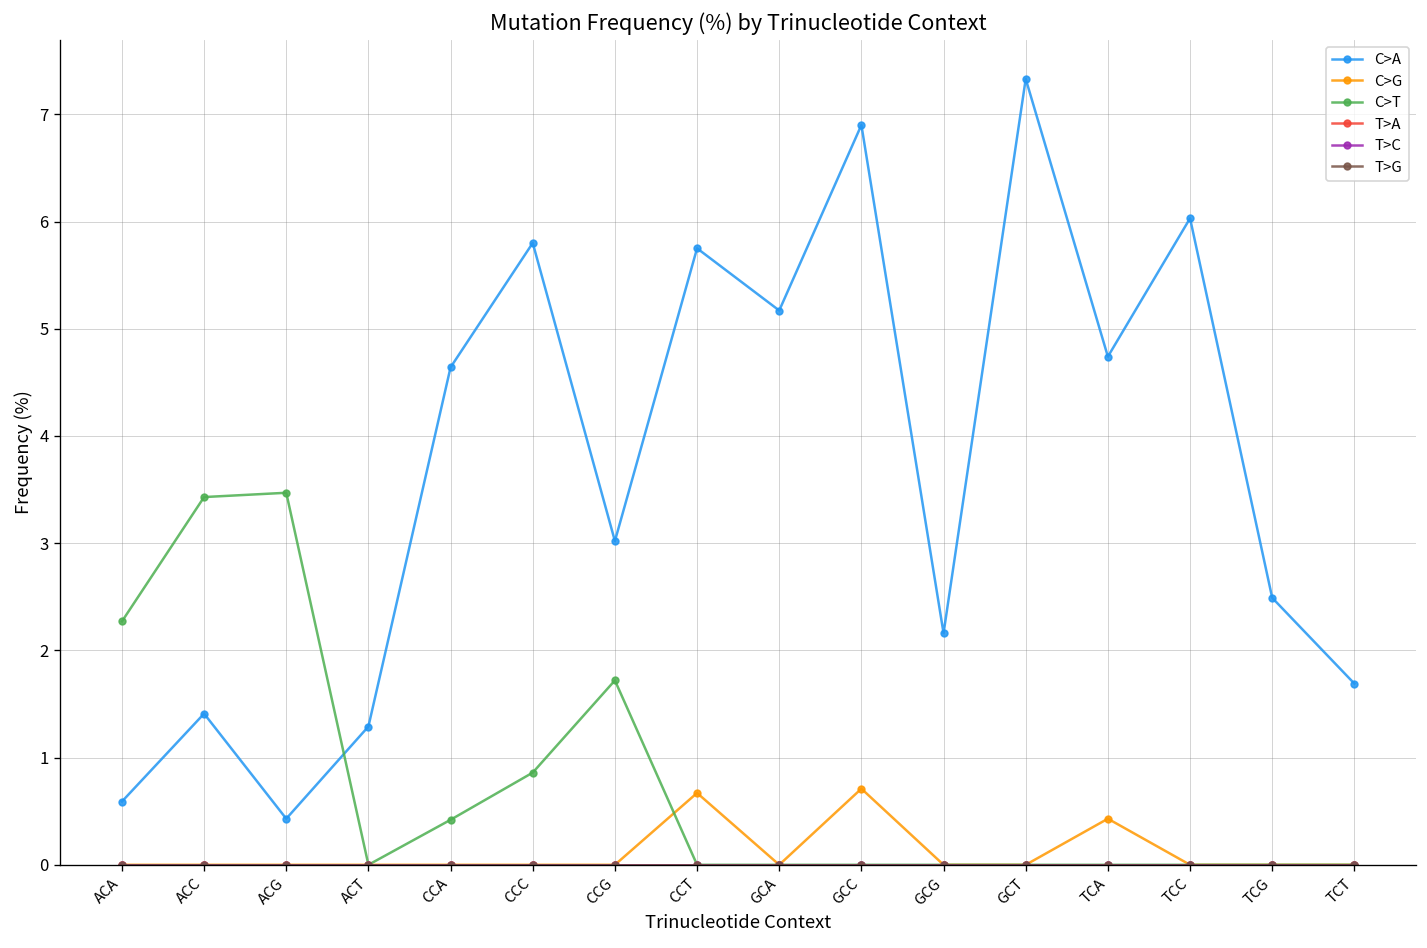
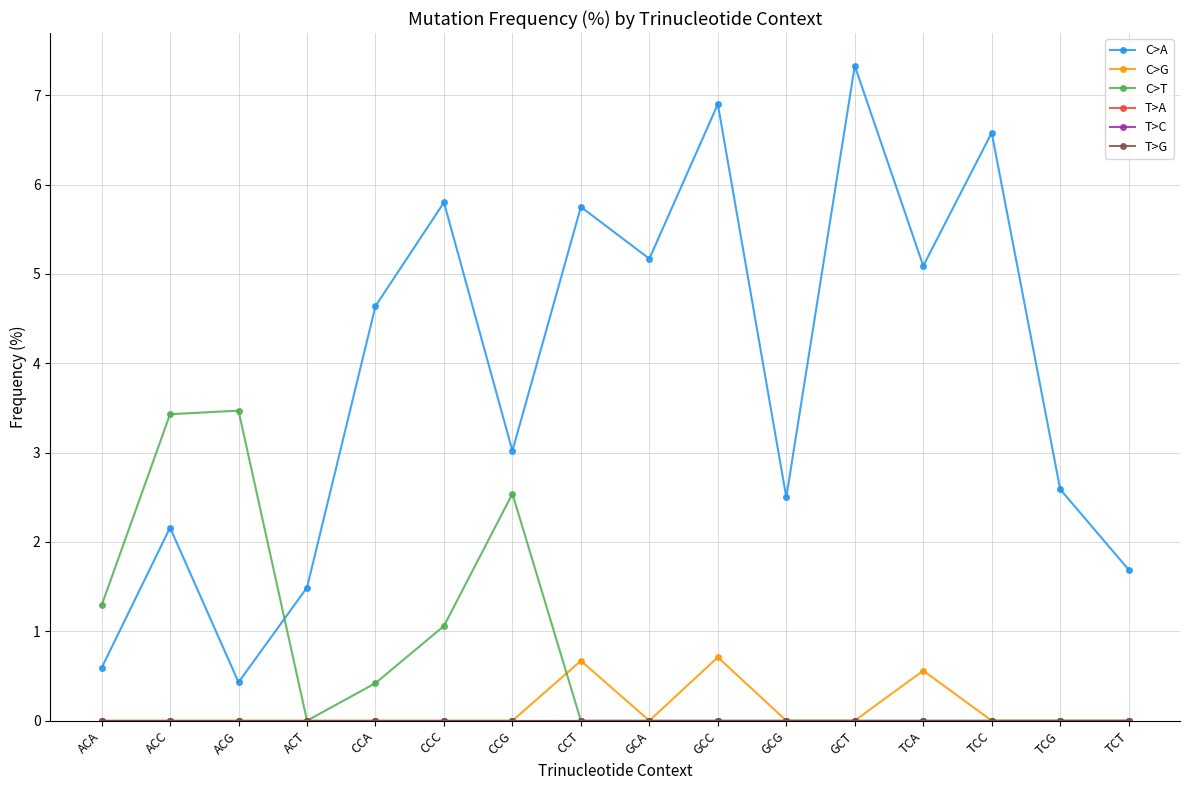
C>T, ACA: 2.3 -> 1.3
C>A, ACC: 1.4 -> 2.2
C>A, ACT: 1.3 -> 1.5
C>T, CCC: 0.9 -> 1.1
C>T, CCG: 1.7 -> 2.5
C>A, GCG: 2.2 -> 2.5
C>A, TCA: 4.7 -> 5.1
C>G, TCA: 0.4 -> 0.6
C>A, TCC: 6.0 -> 6.6
C>A, TCG: 2.5 -> 2.6
